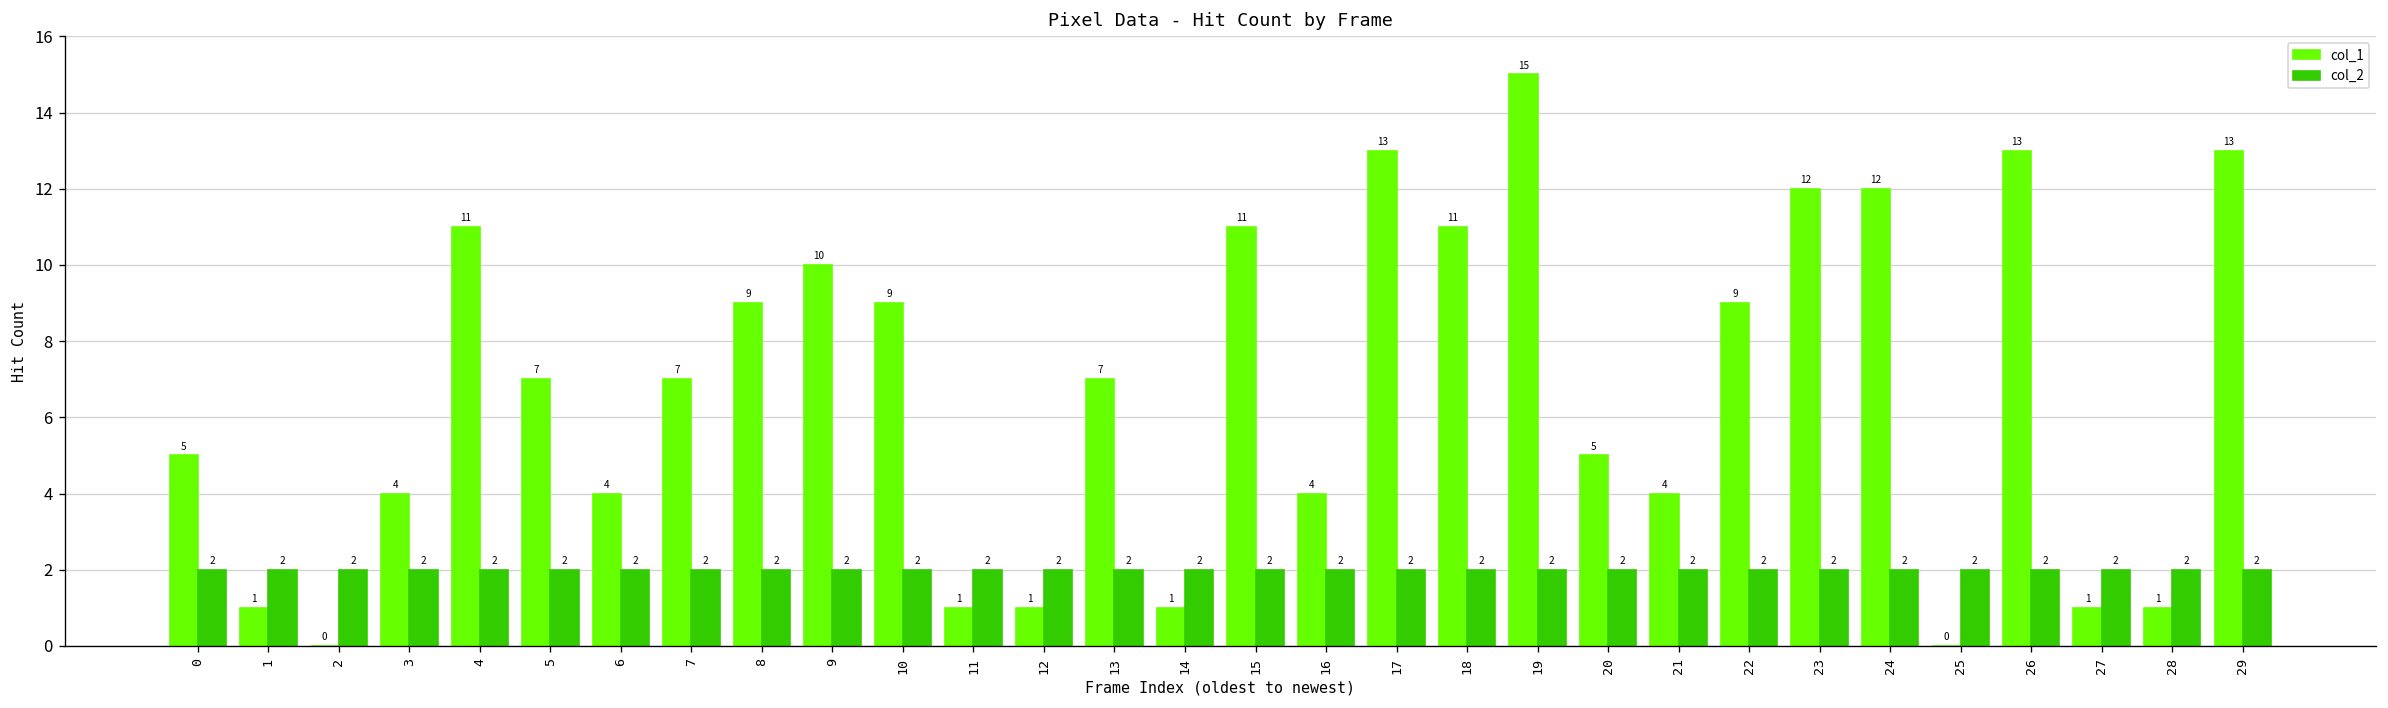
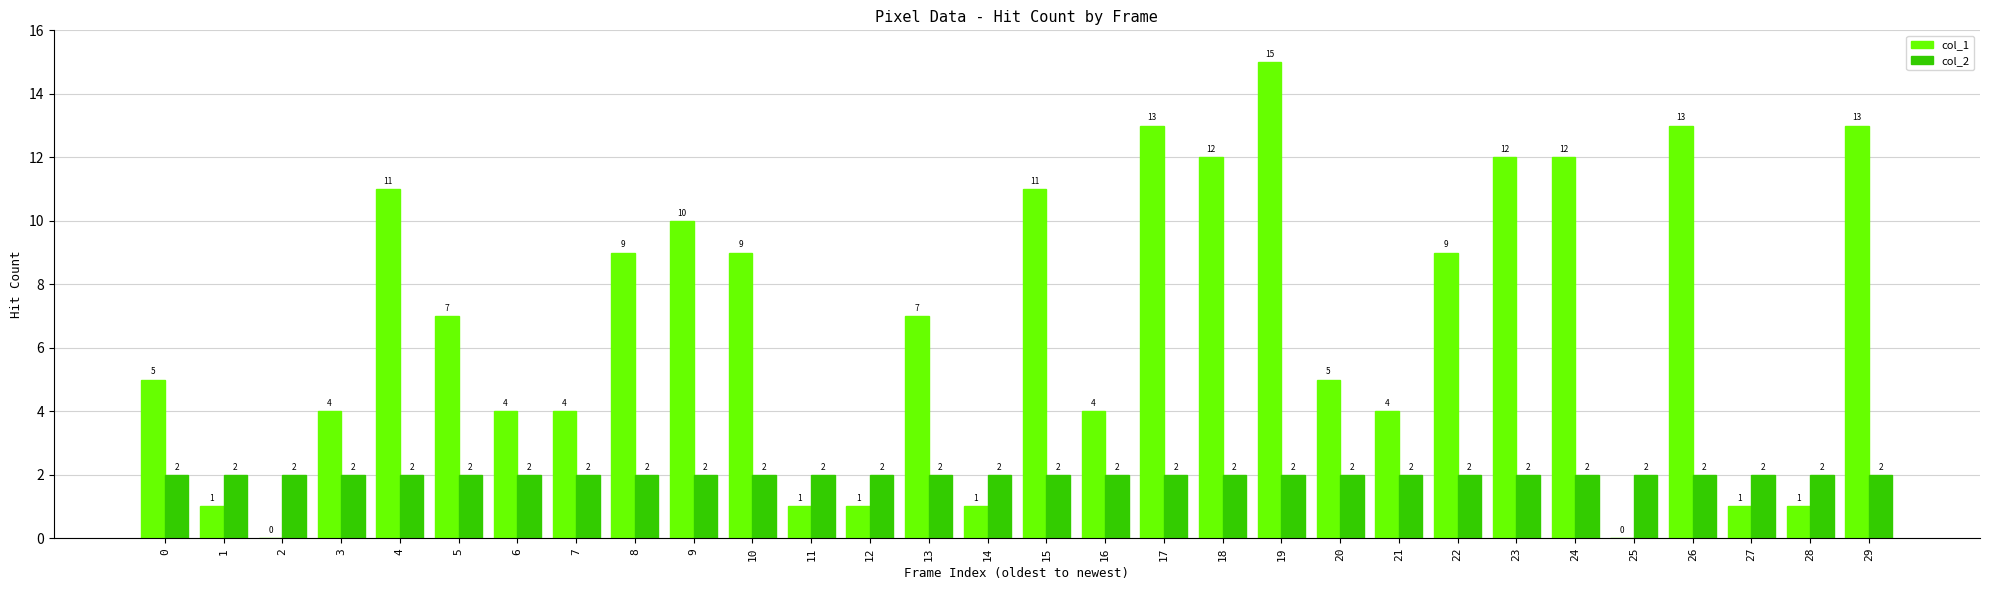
col_1, 7: 7 -> 4
col_1, 18: 11 -> 12
